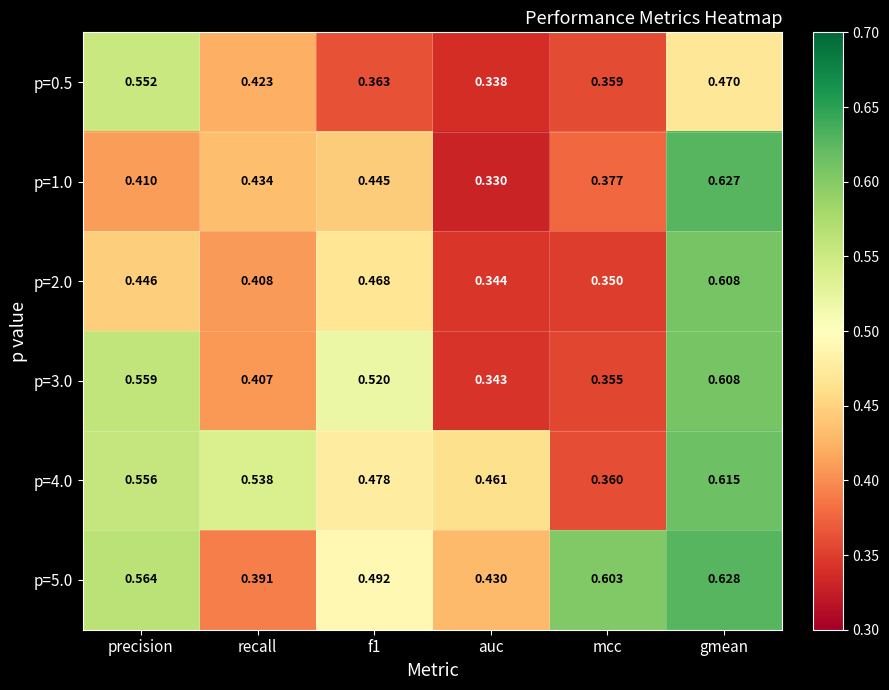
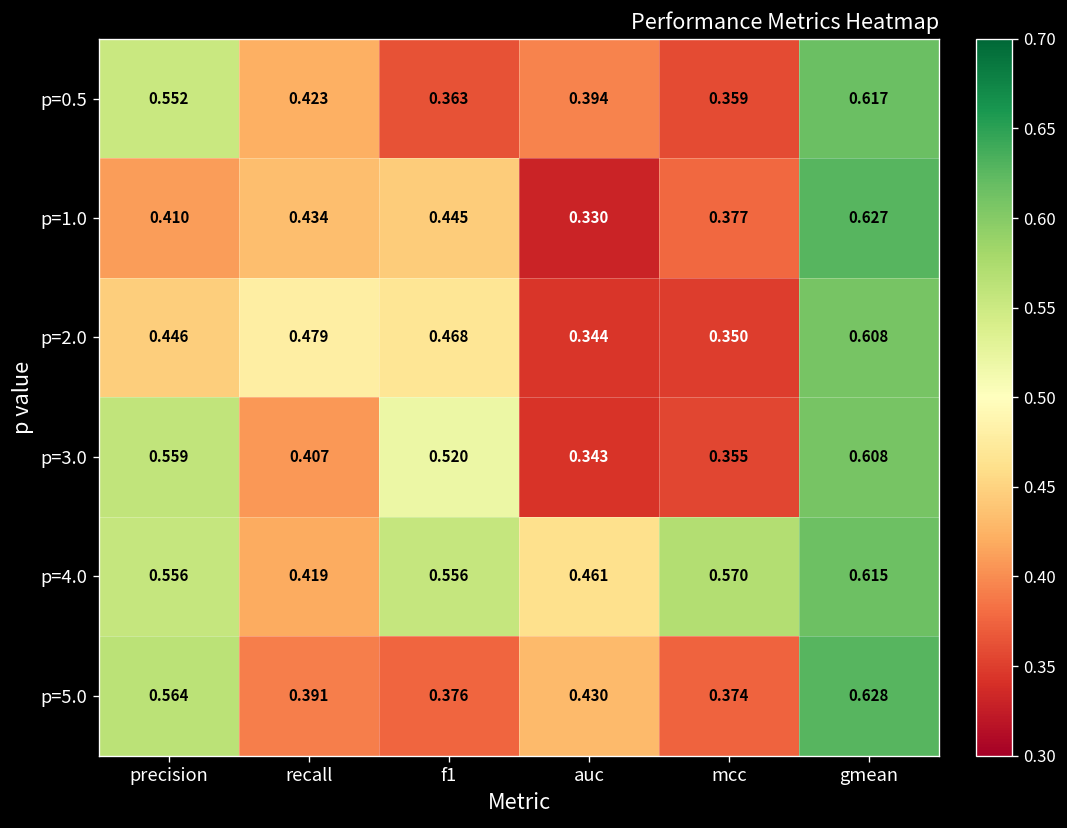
p=0.5, auc: 0.338 -> 0.394
p=0.5, gmean: 0.470 -> 0.617
p=2.0, recall: 0.408 -> 0.479
p=4.0, recall: 0.538 -> 0.419
p=4.0, f1: 0.478 -> 0.556
p=4.0, mcc: 0.360 -> 0.570
p=5.0, f1: 0.492 -> 0.376
p=5.0, mcc: 0.603 -> 0.374
